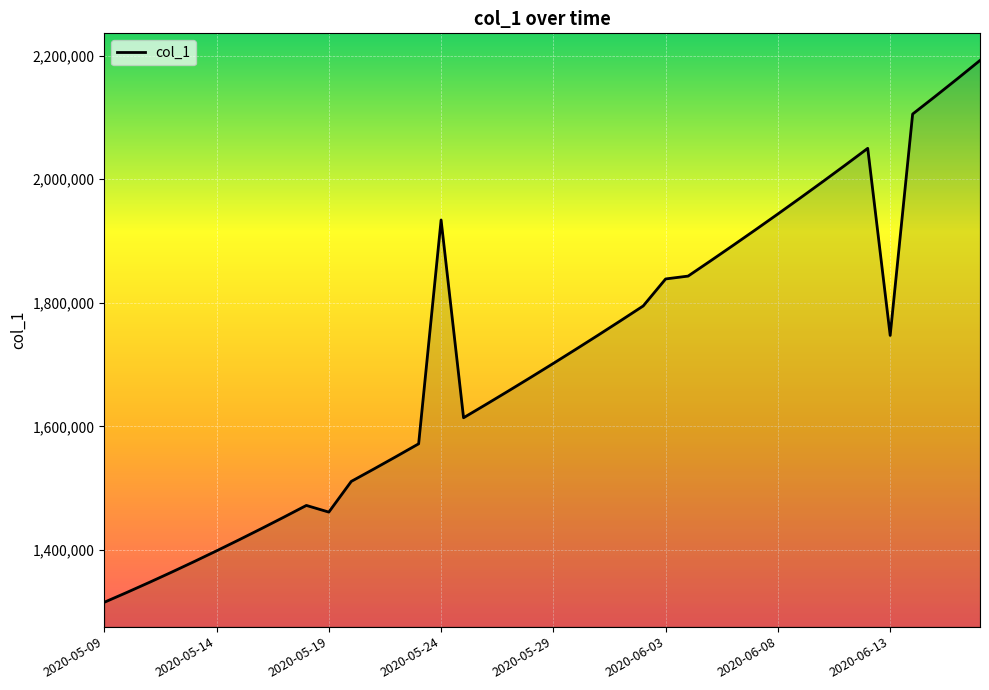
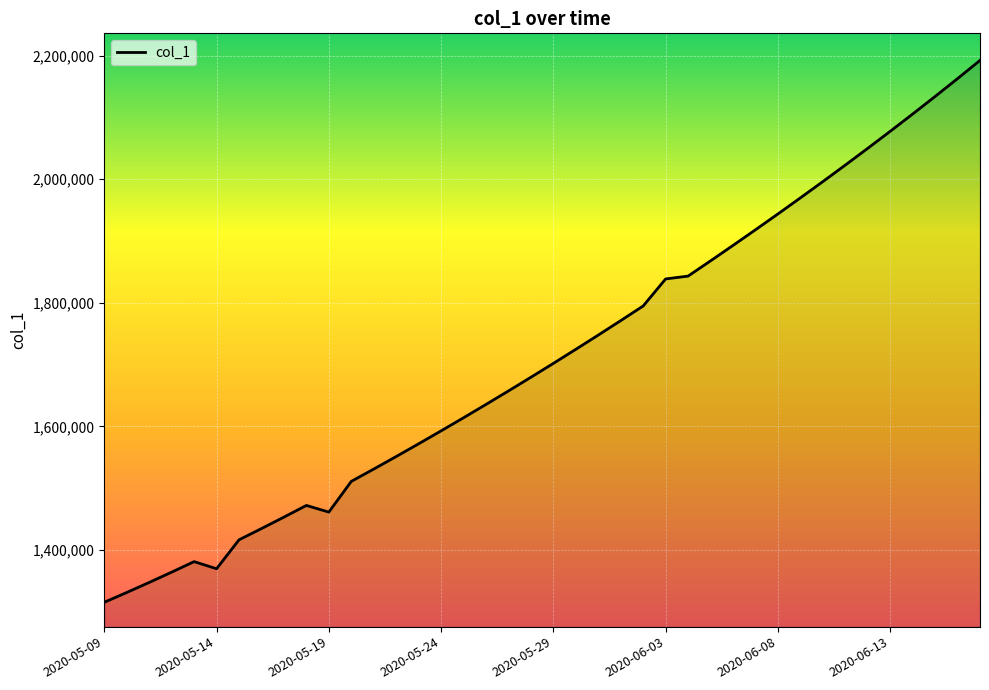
2020-05-14: 1,400,000 -> 1,370,000
2020-05-24: 1,930,000 -> 1,590,000
2020-06-13: 1,750,000 -> 2,080,000
